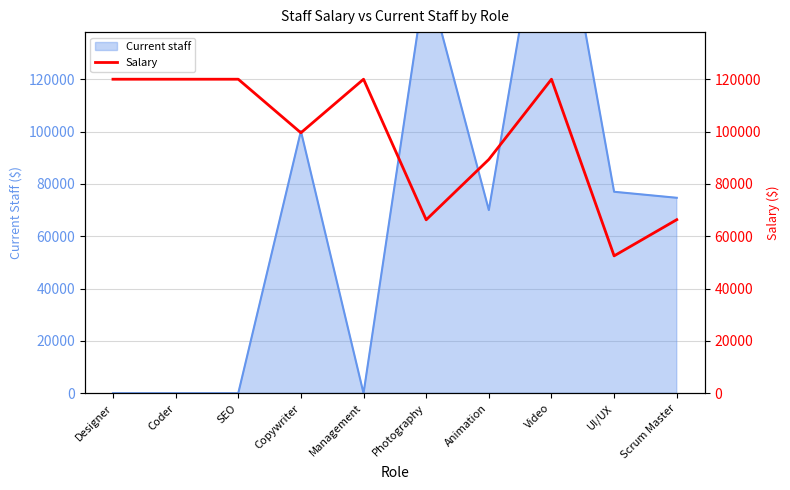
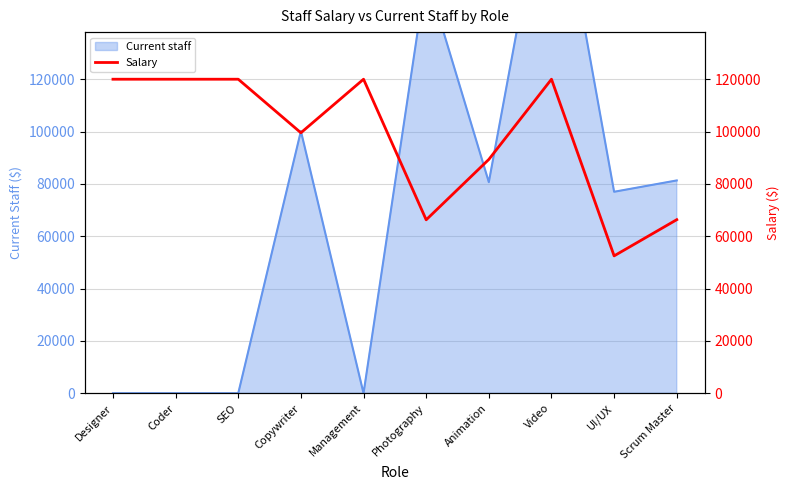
Current staff, Animation: 70000 -> 81000
Current staff, Scrum Master: 75000 -> 81000
